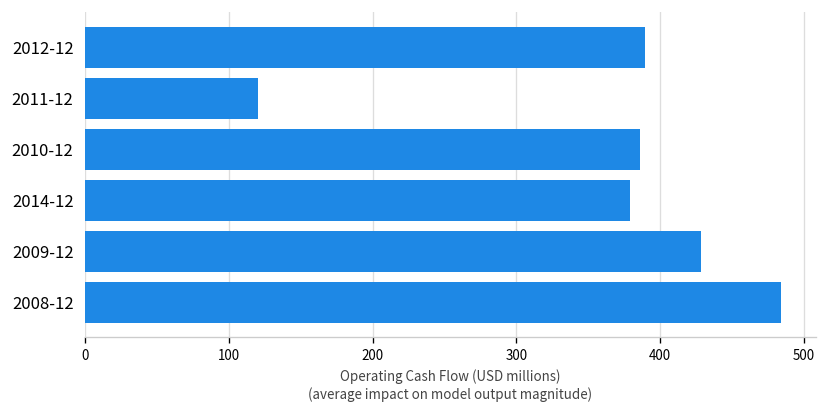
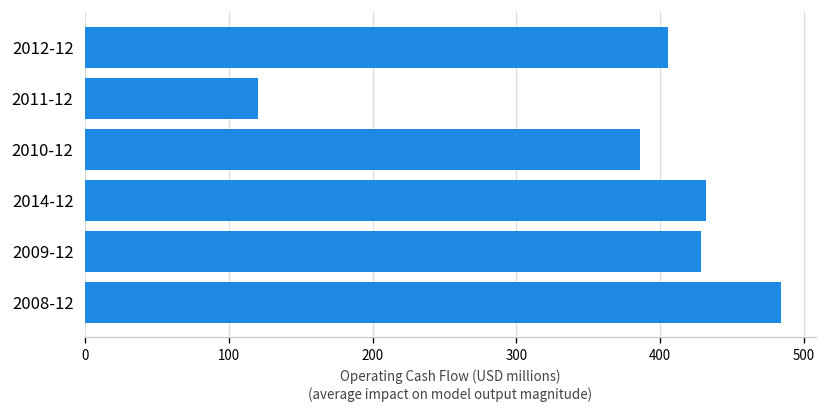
2012-12: 390 -> 405
2014-12: 379 -> 432
